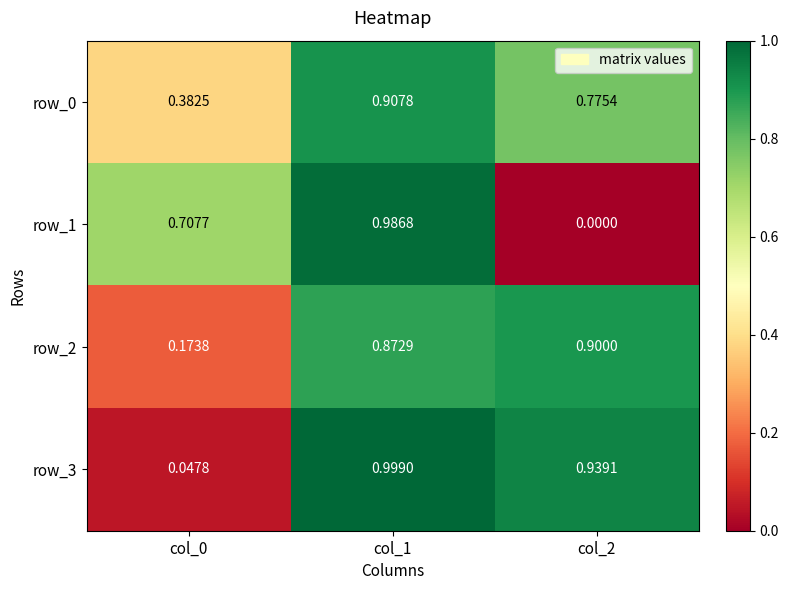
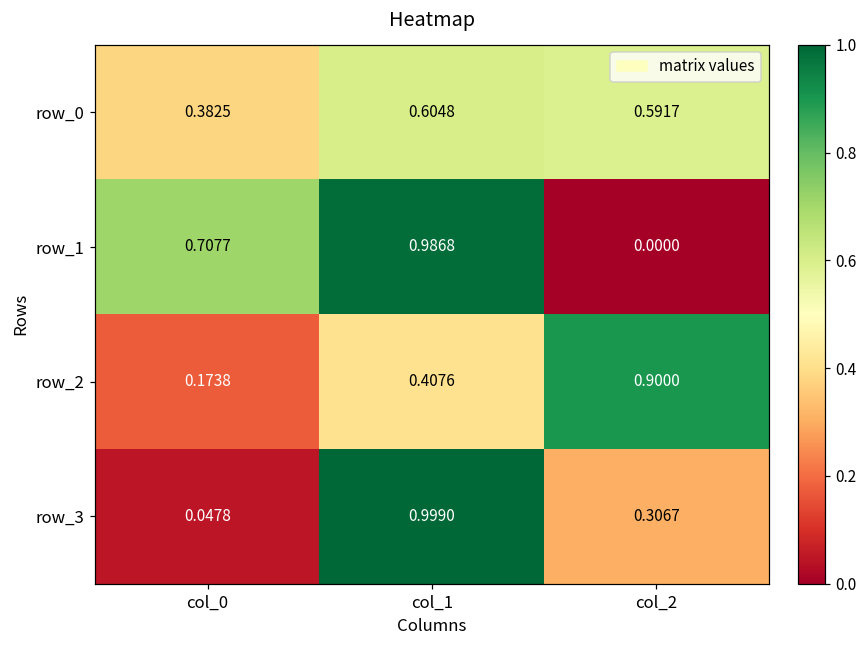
row_0, col_1: 0.9078 -> 0.6048
row_0, col_2: 0.7754 -> 0.5917
row_2, col_1: 0.8729 -> 0.4076
row_3, col_2: 0.9391 -> 0.3067
